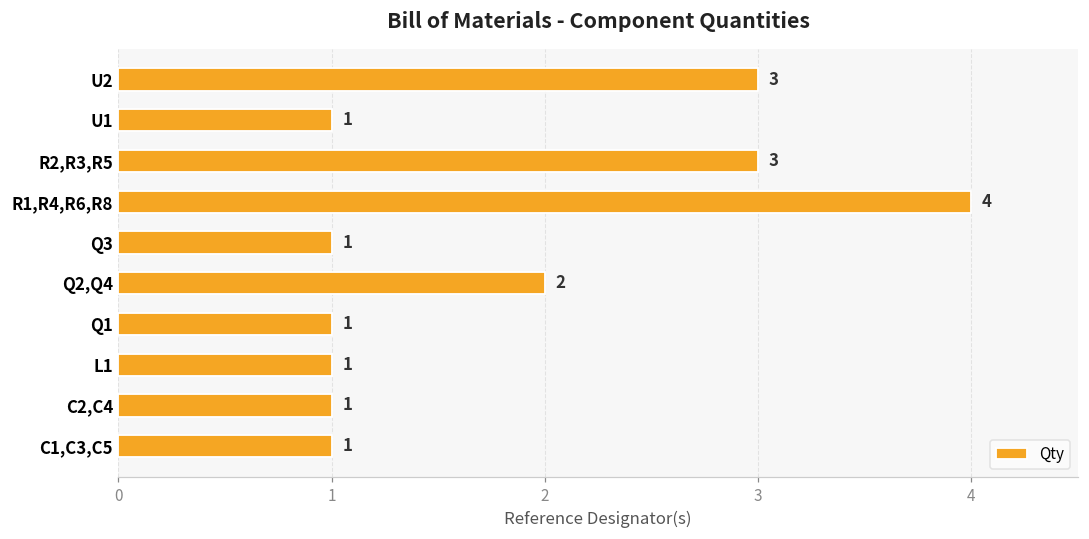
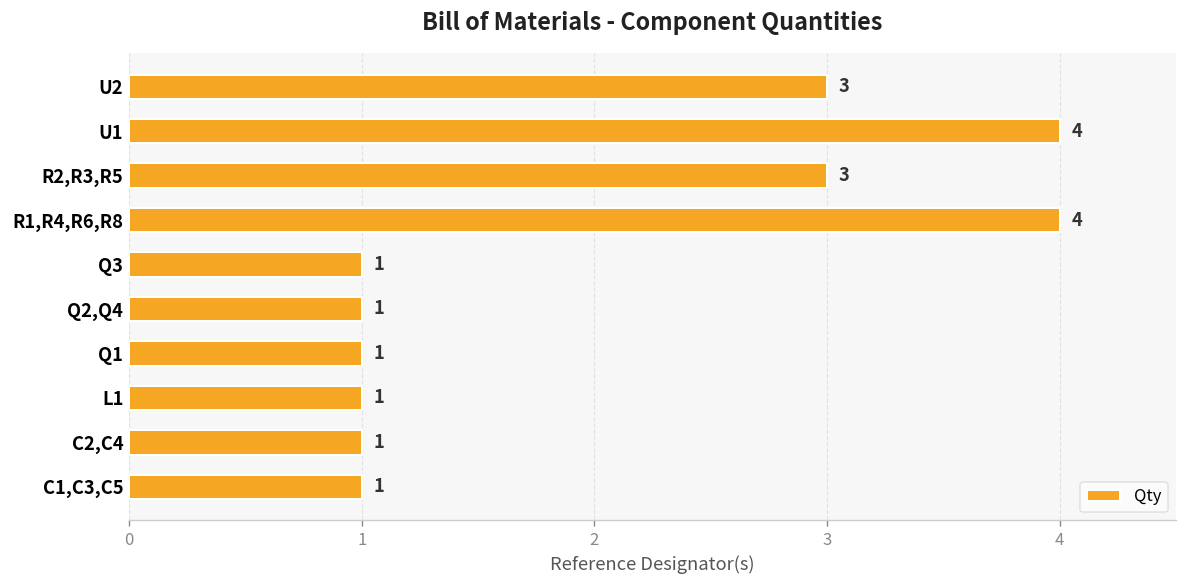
U1: 1 -> 4
Q2,Q4: 2 -> 1
